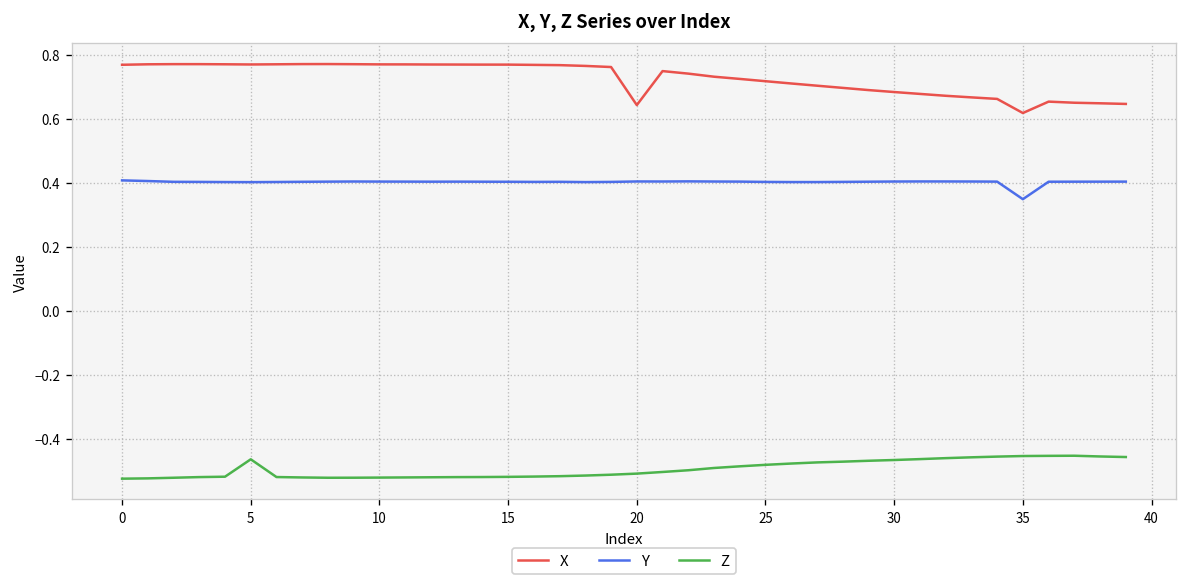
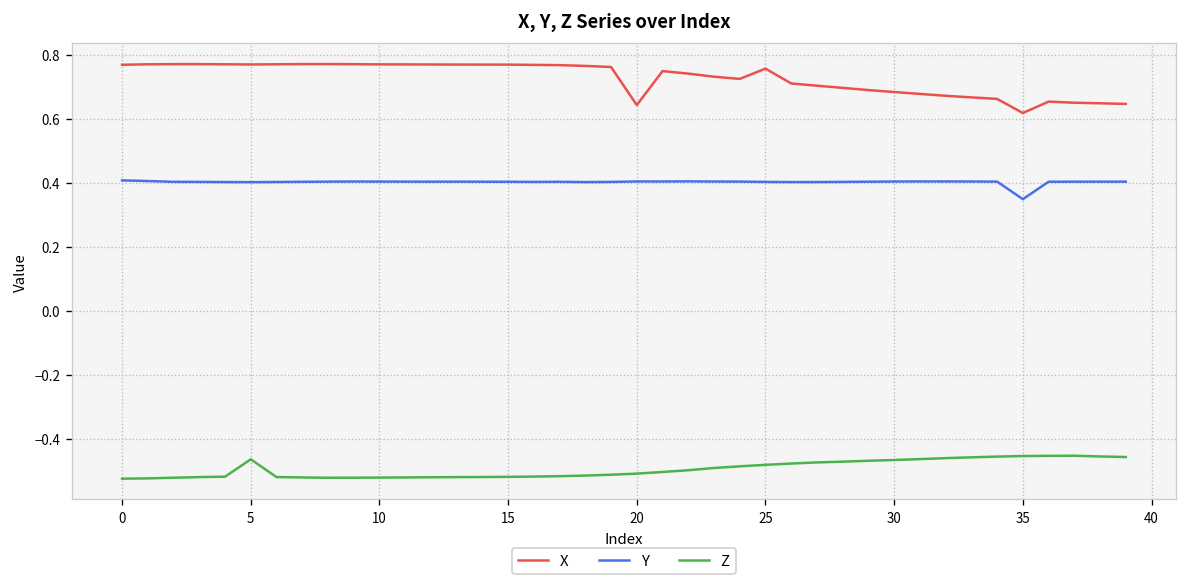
X, 25: 0.72 -> 0.76
